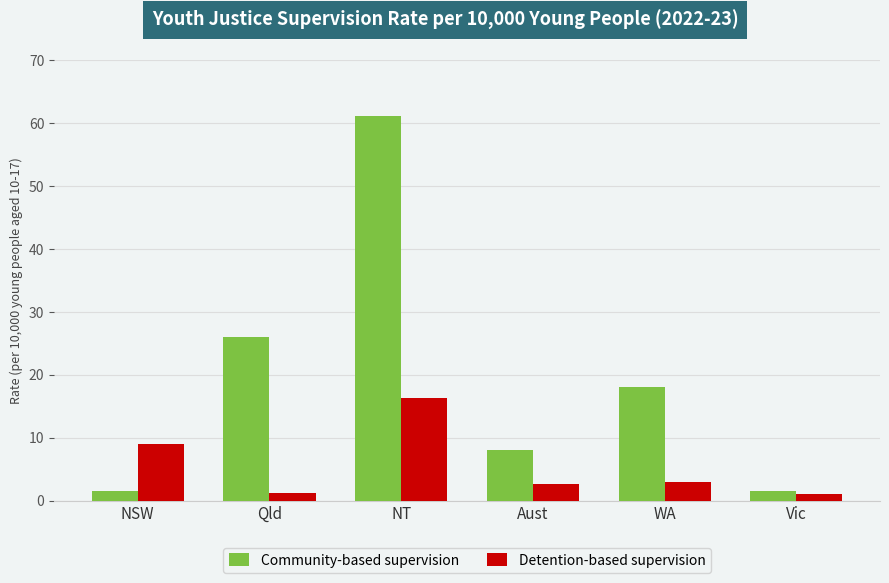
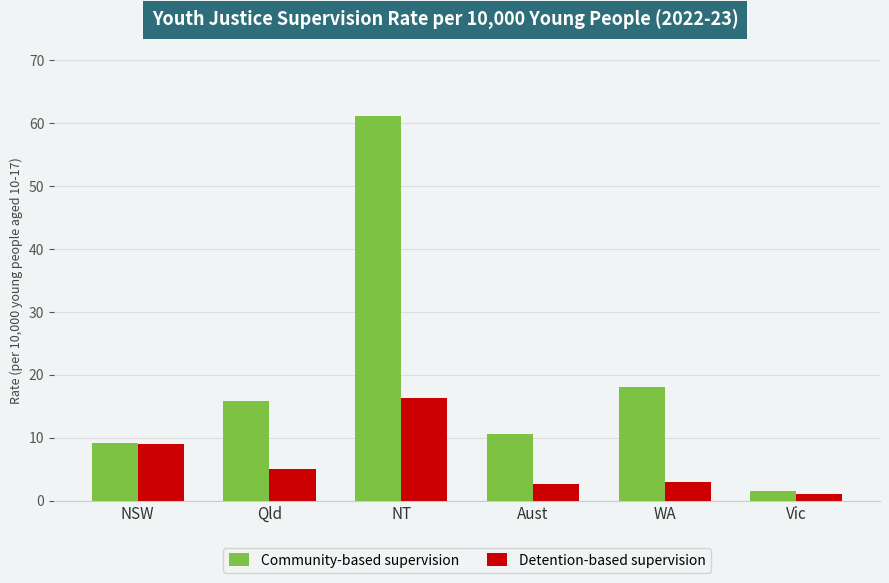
Community-based supervision, NSW: 2 -> 9
Community-based supervision, Qld: 26 -> 16
Detention-based supervision, Qld: 1 -> 5
Community-based supervision, Aust: 8 -> 11
